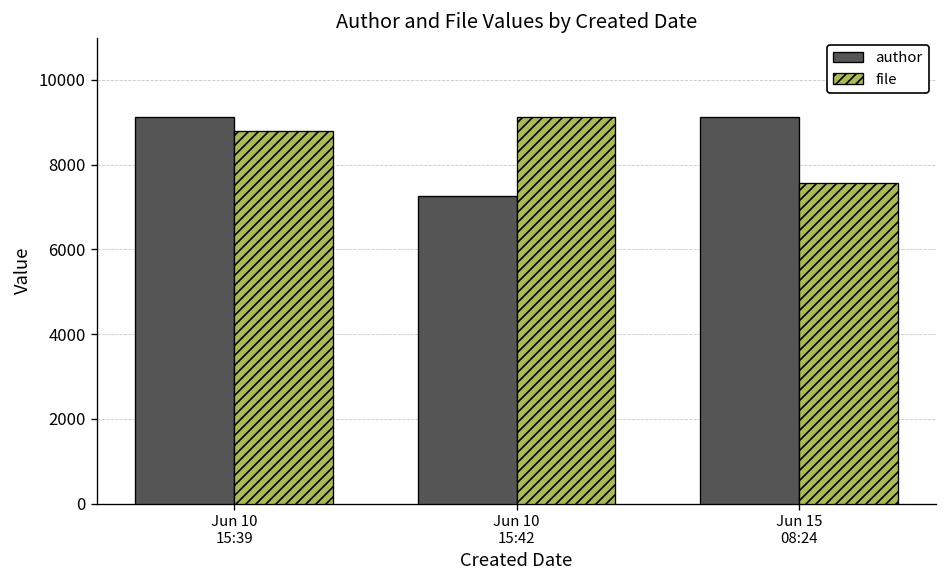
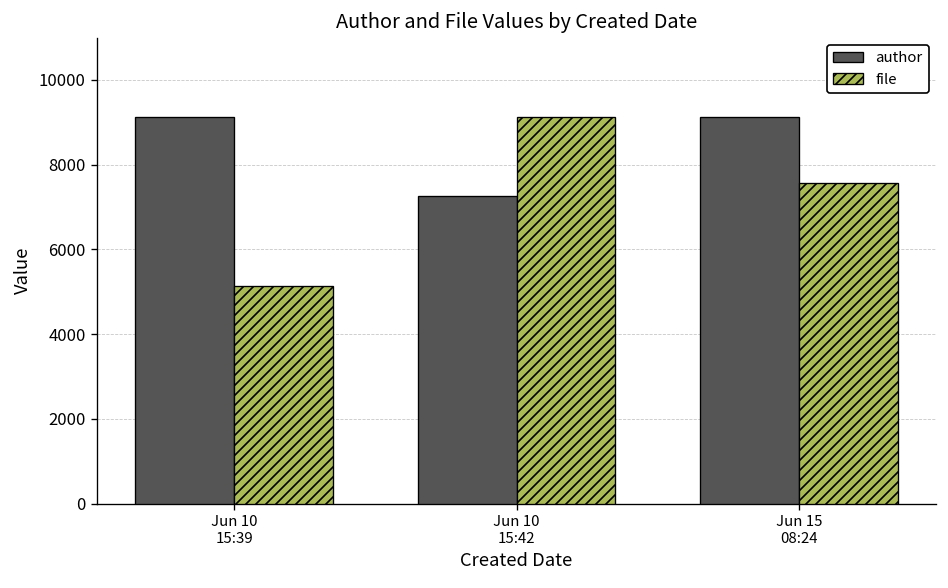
file, Jun 10 15:39: 8800 -> 5100
